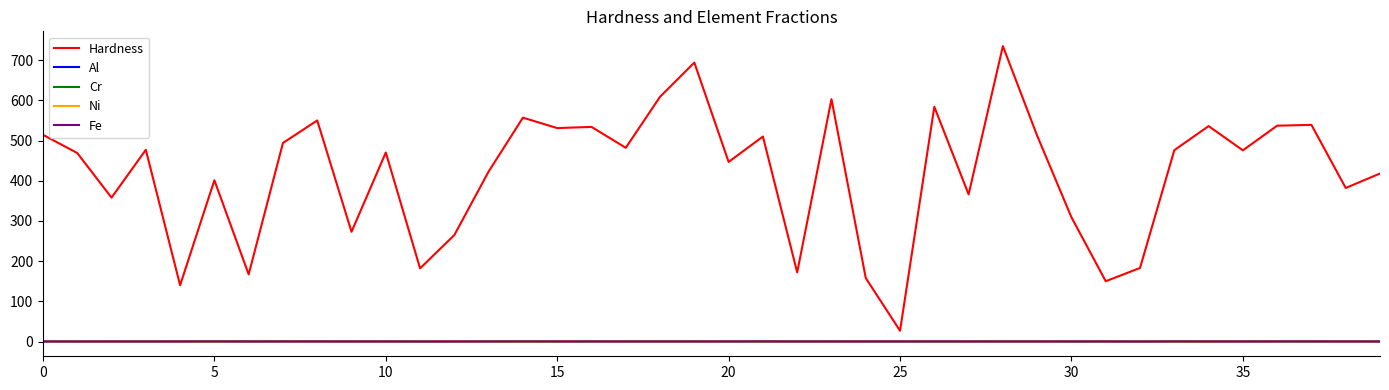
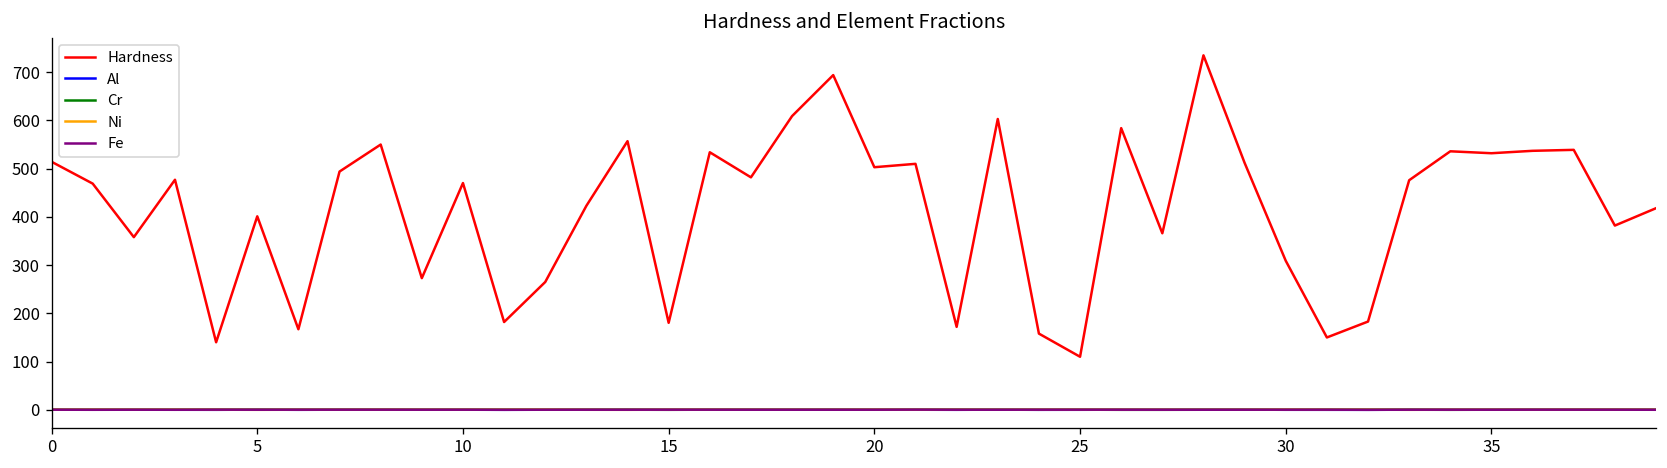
Hardness, 15: 530 -> 180
Hardness, 20: 450 -> 500
Hardness, 25: 30 -> 110
Hardness, 35: 480 -> 530
